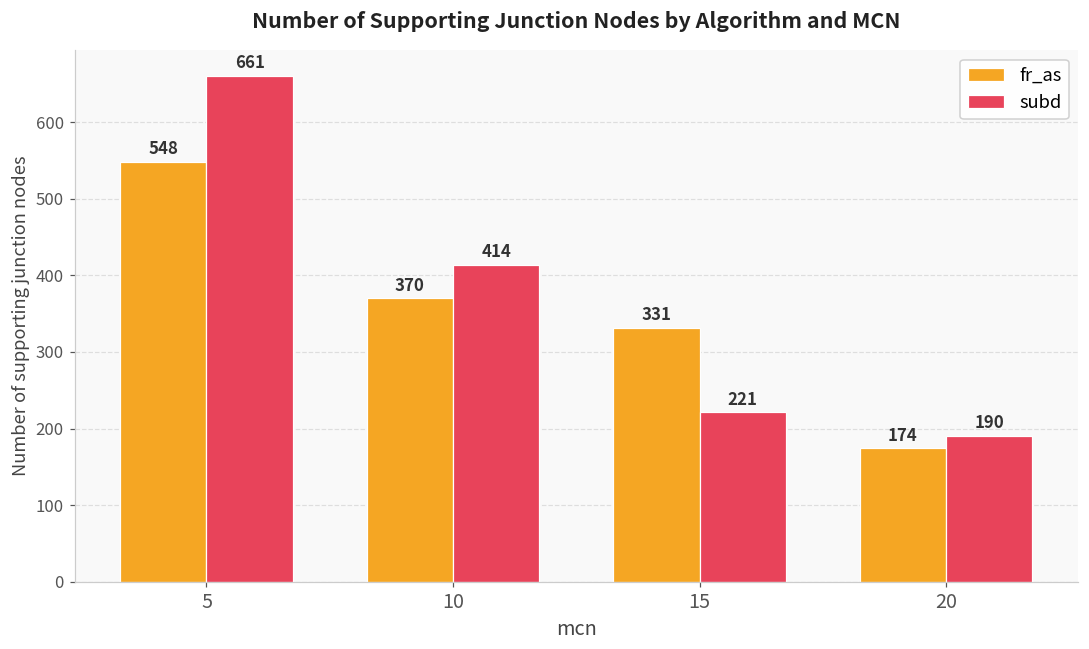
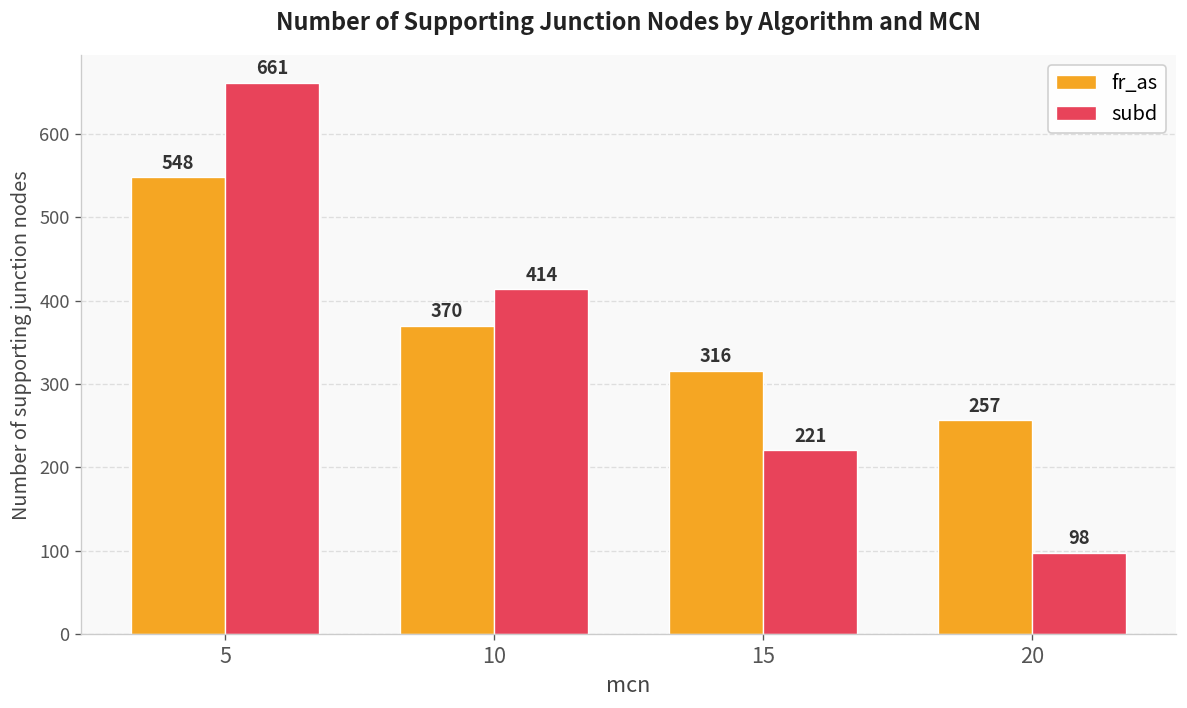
fr_as, 15: 331 -> 316
fr_as, 20: 174 -> 257
subd, 20: 190 -> 98
